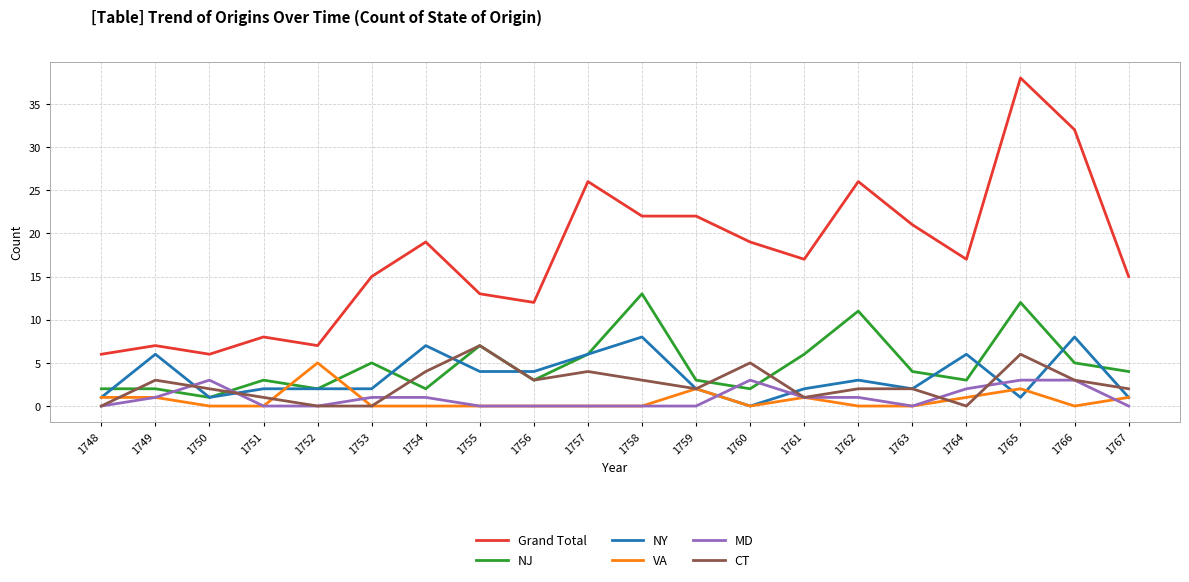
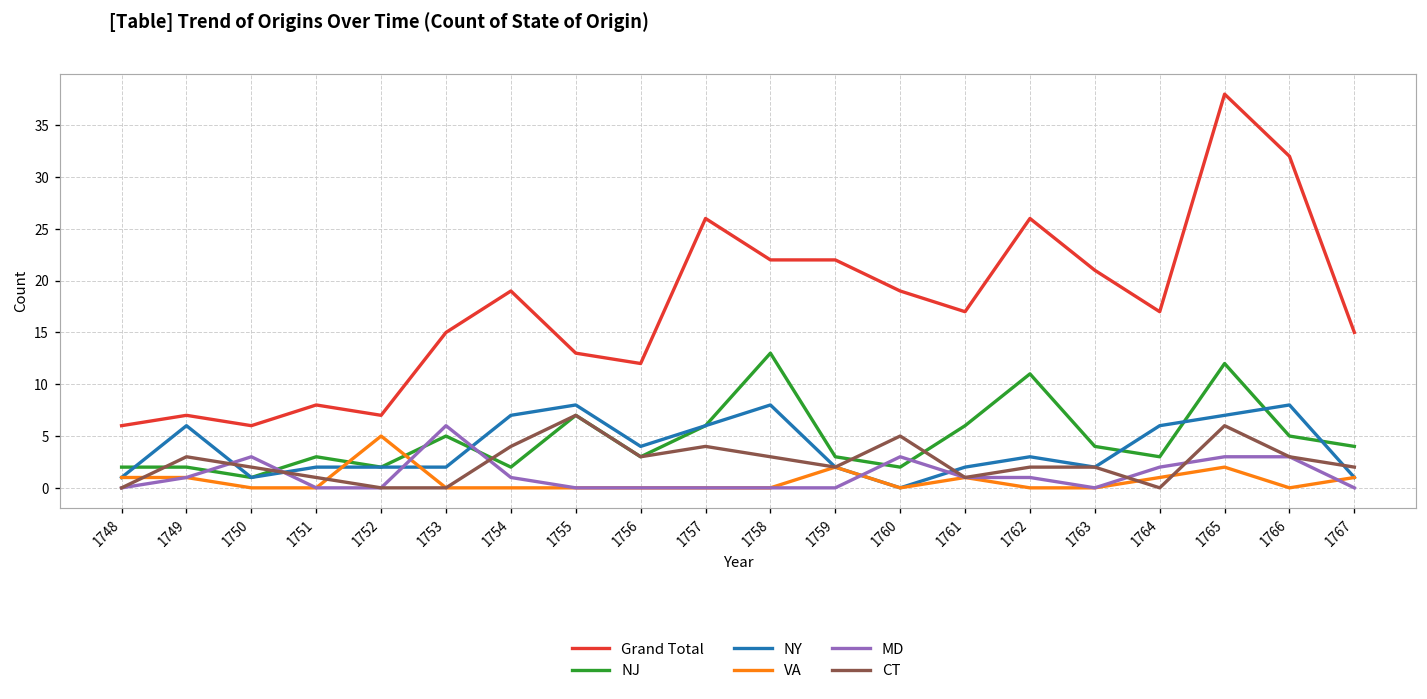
MD, 1753: 1 -> 6
NY, 1755: 4 -> 8
NY, 1765: 1 -> 7
